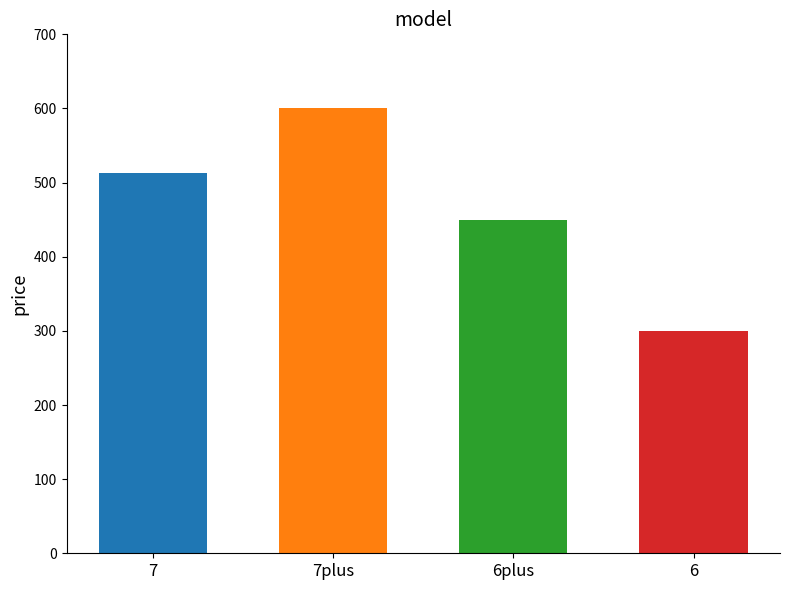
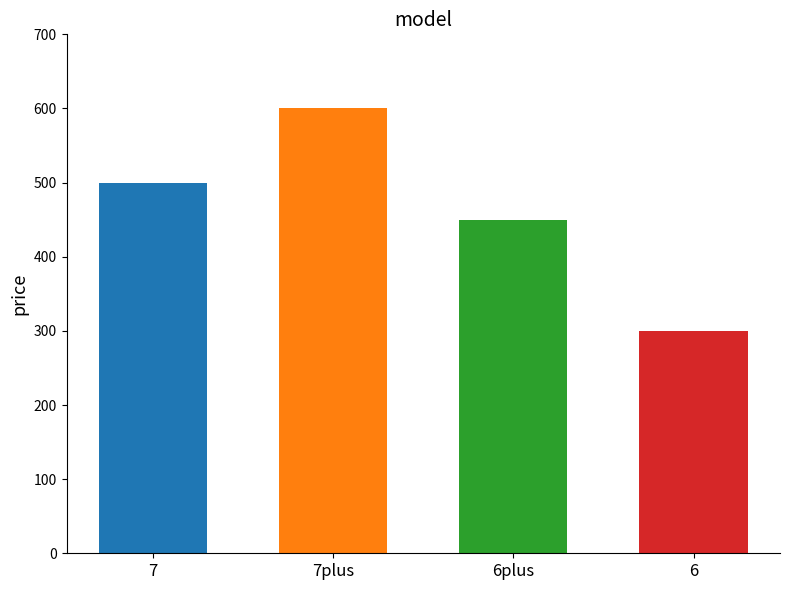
7: 510 -> 500
